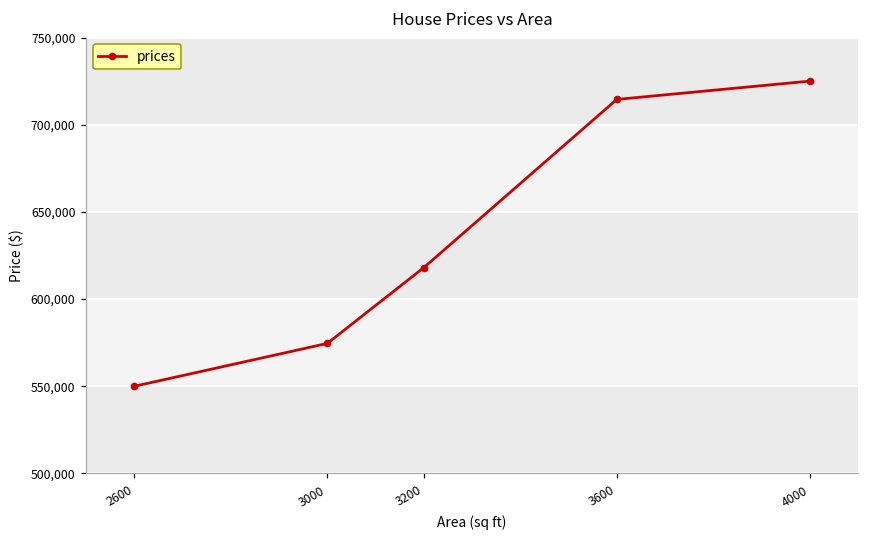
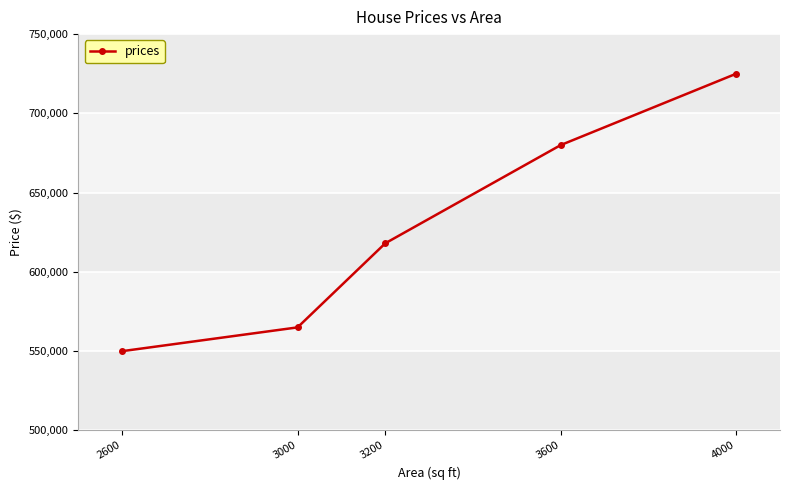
3000: 575,000 -> 565,000
3600: 715,000 -> 680,000
